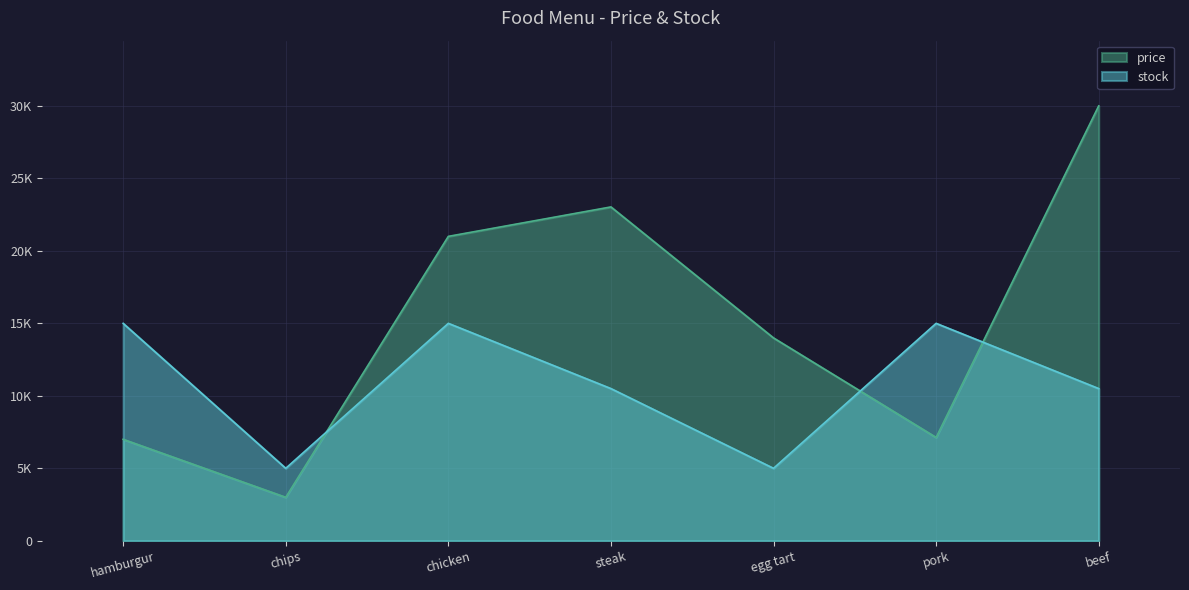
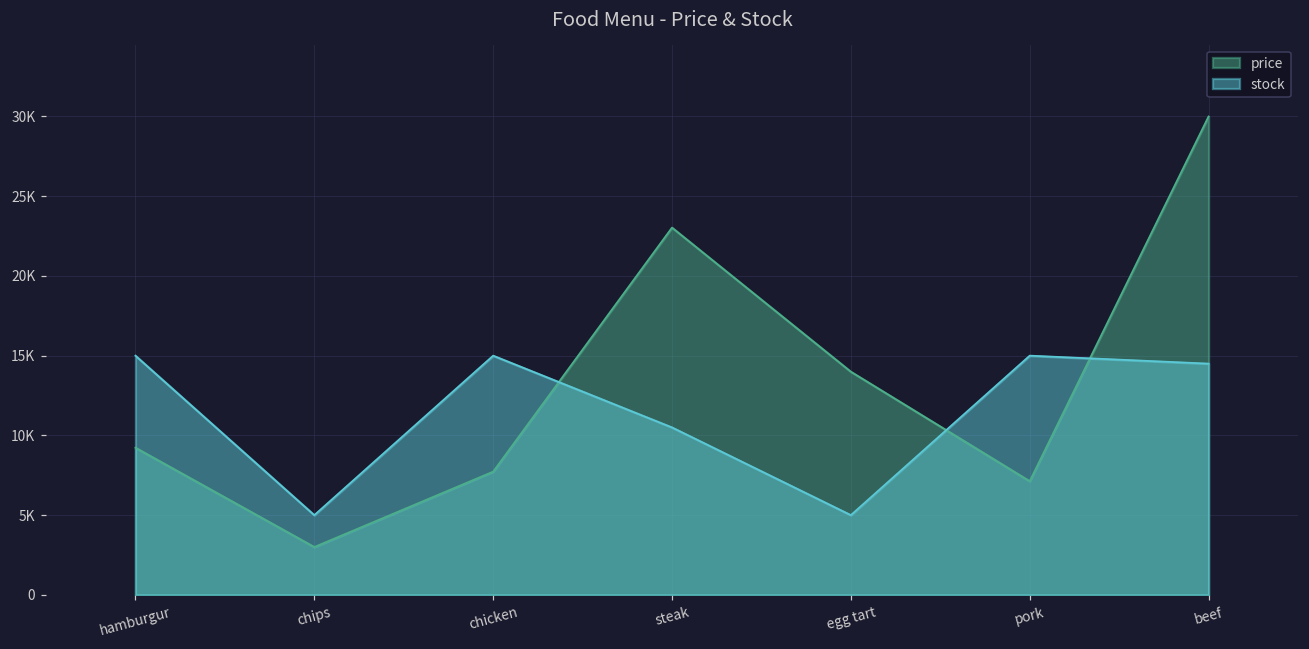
price, hamburgur: 7000 -> 9200
price, chicken: 21000 -> 7700
stock, beef: 10500 -> 14500
